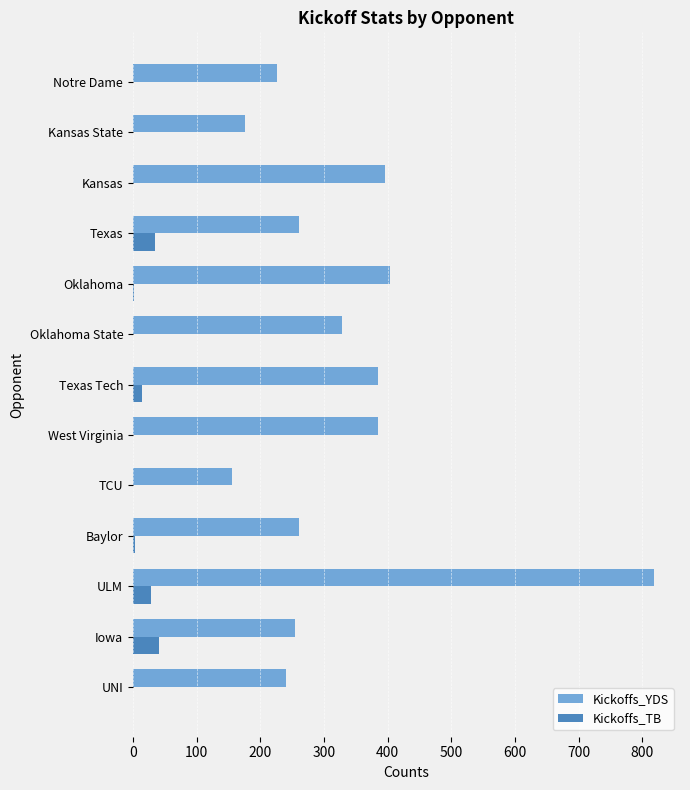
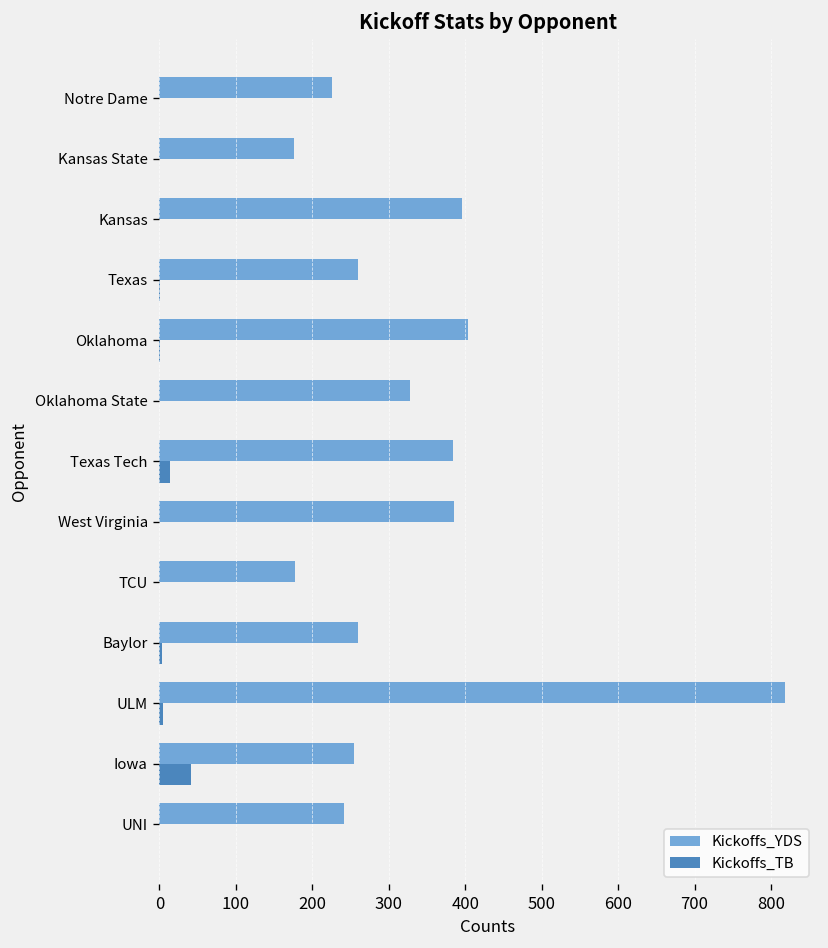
Kickoffs_TB, Texas: 30 -> 0
Kickoffs_YDS, TCU: 160 -> 180
Kickoffs_TB, ULM: 30 -> 0
